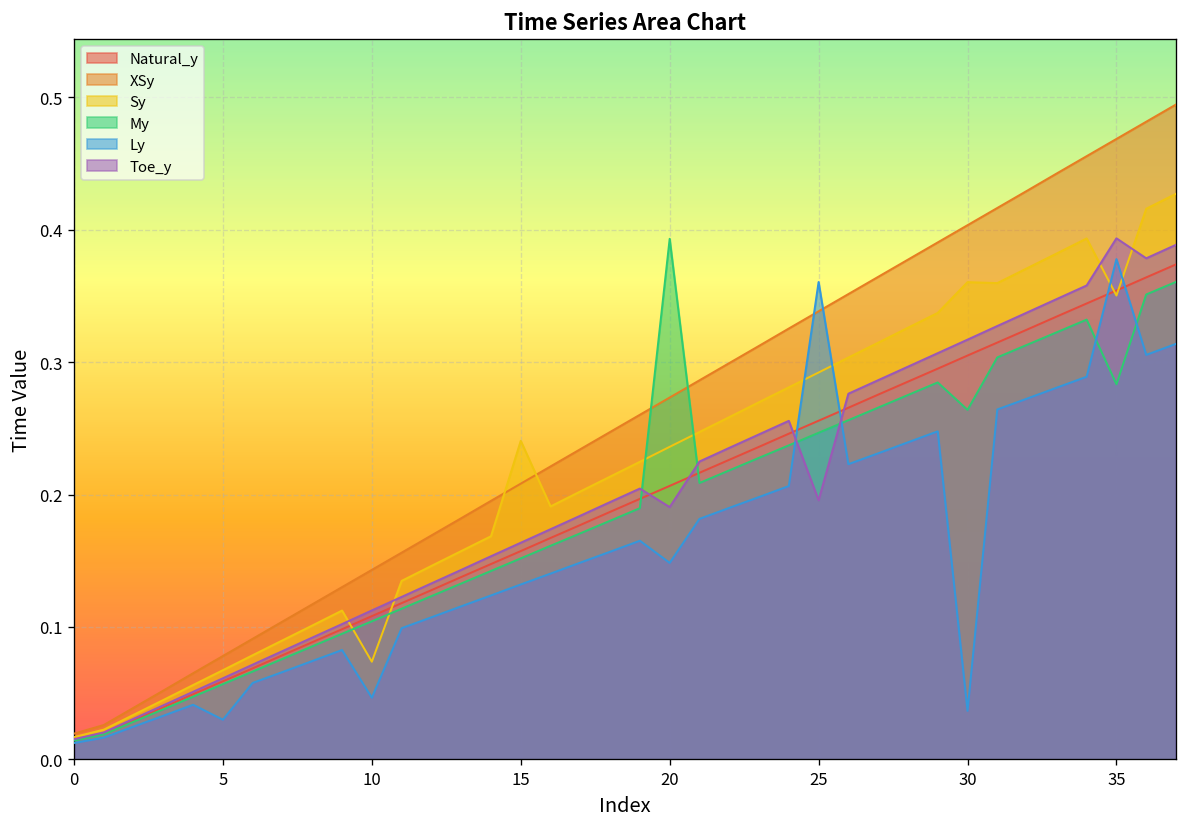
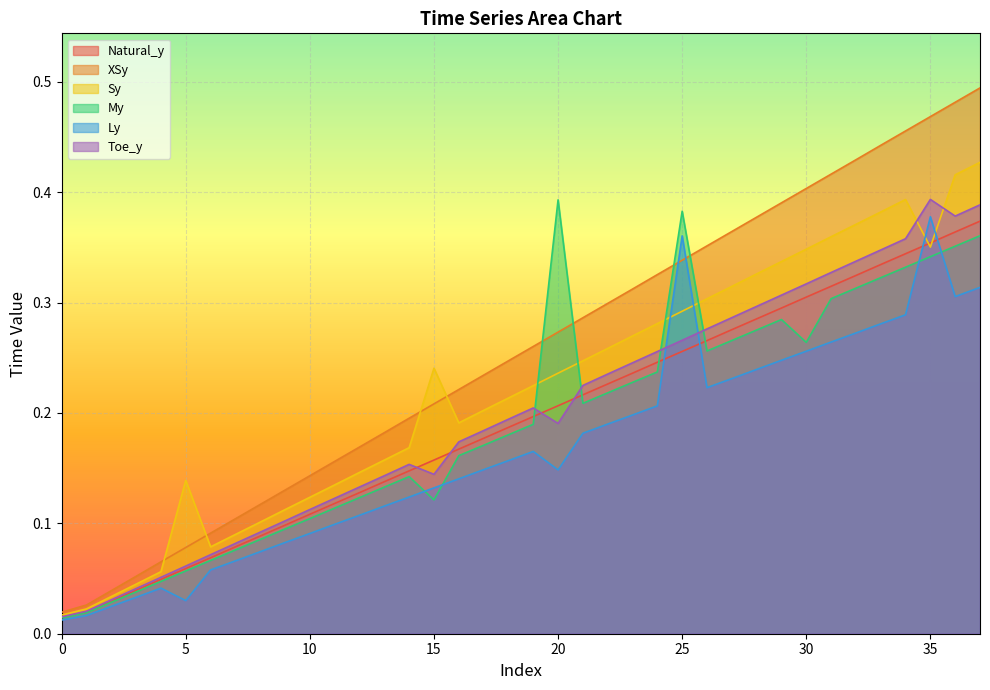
Sy, 5: 0.067 -> 0.139
Sy, 10: 0.074 -> 0.124
Ly, 10: 0.047 -> 0.091
My, 15: 0.152 -> 0.121
Toe_y, 15: 0.164 -> 0.144
My, 25: 0.247 -> 0.383
Toe_y, 25: 0.196 -> 0.266
Sy, 30: 0.360 -> 0.348
Ly, 30: 0.037 -> 0.256
My, 35: 0.283 -> 0.342
